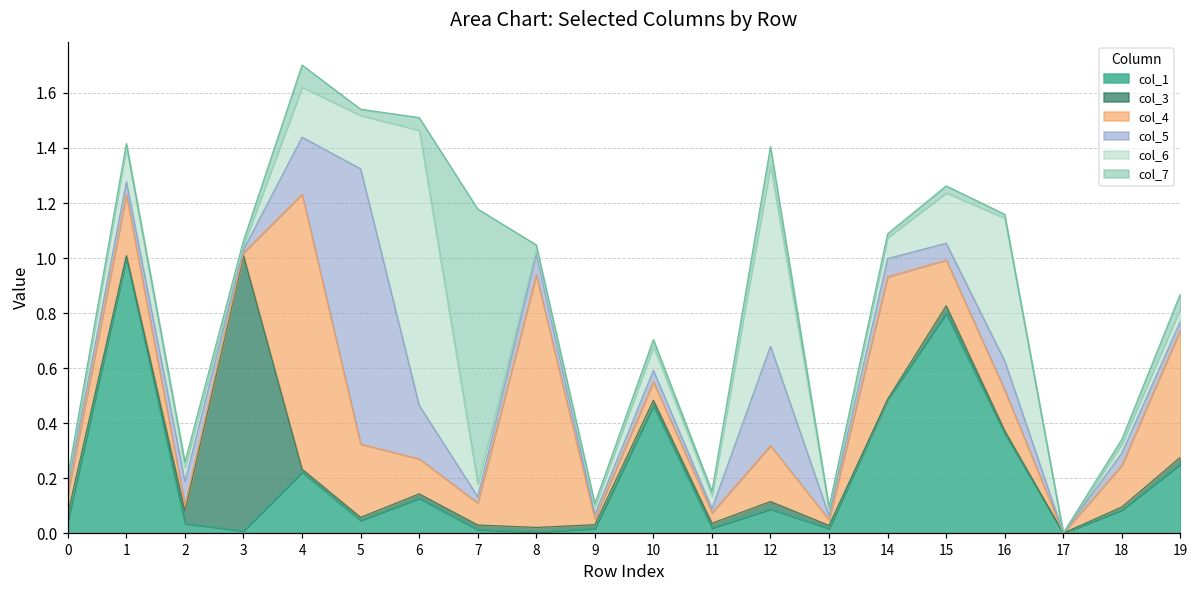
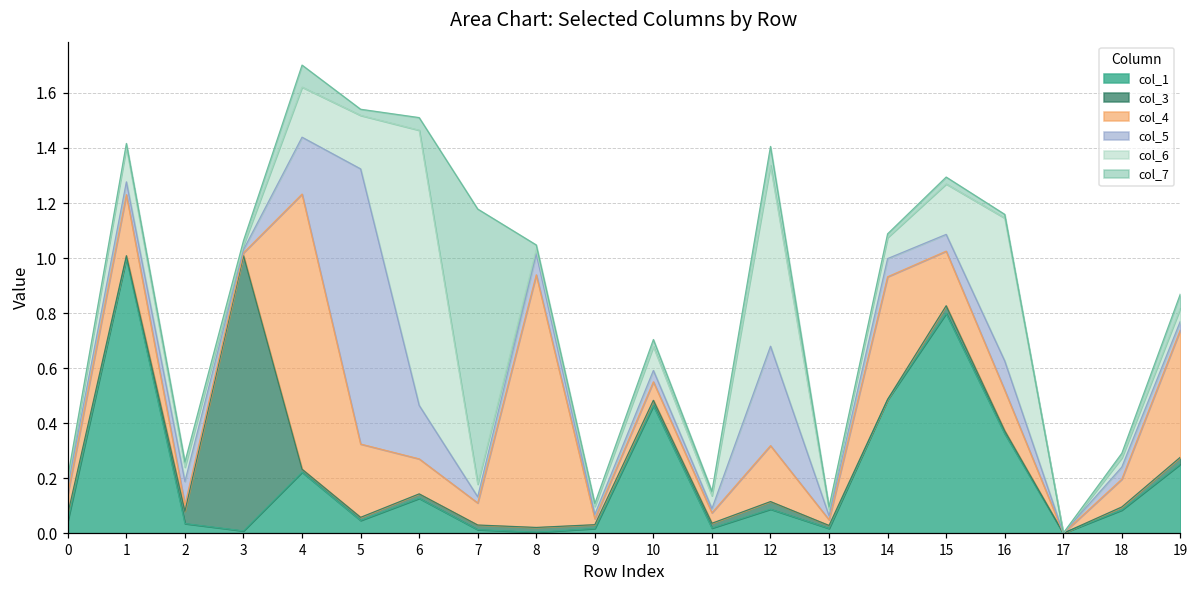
col_4, 15: 0.17 -> 0.20
col_4, 18: 0.15 -> 0.10
